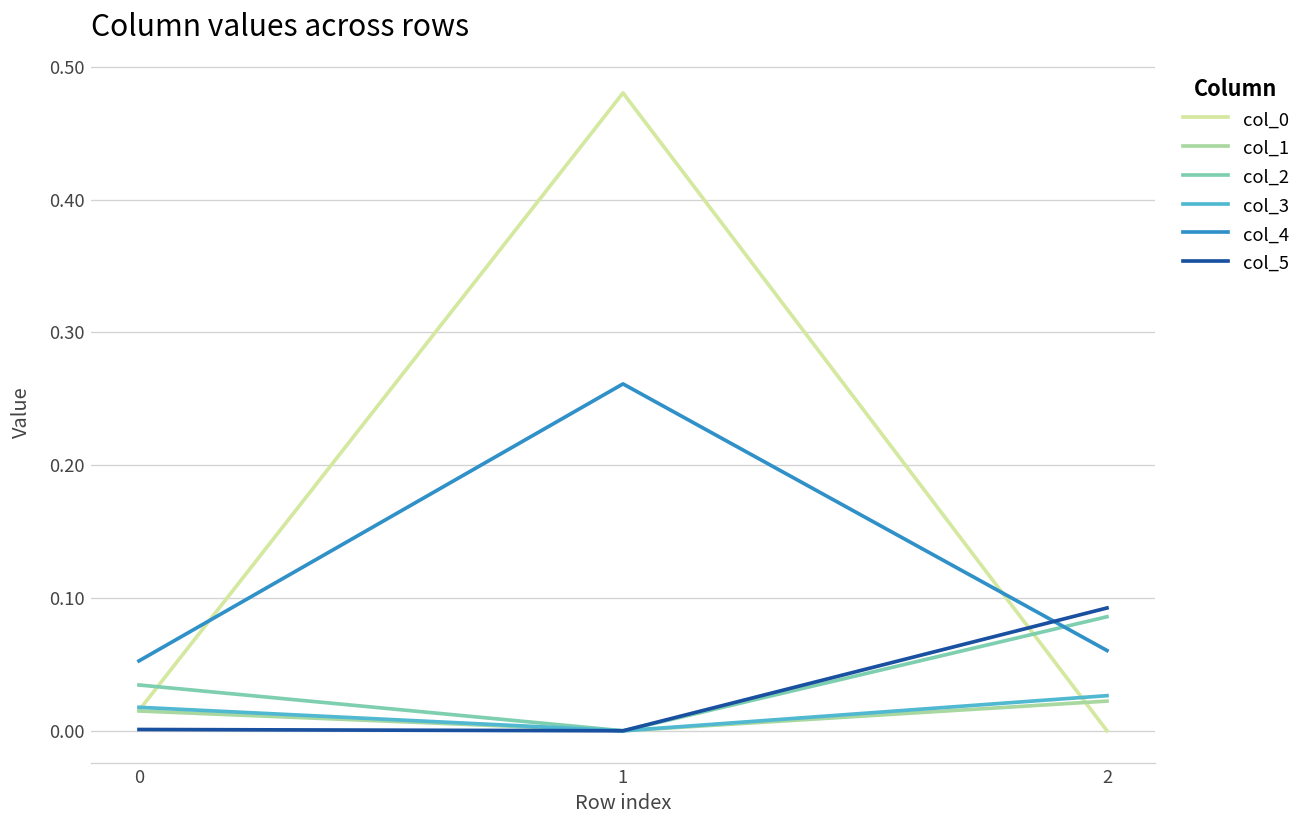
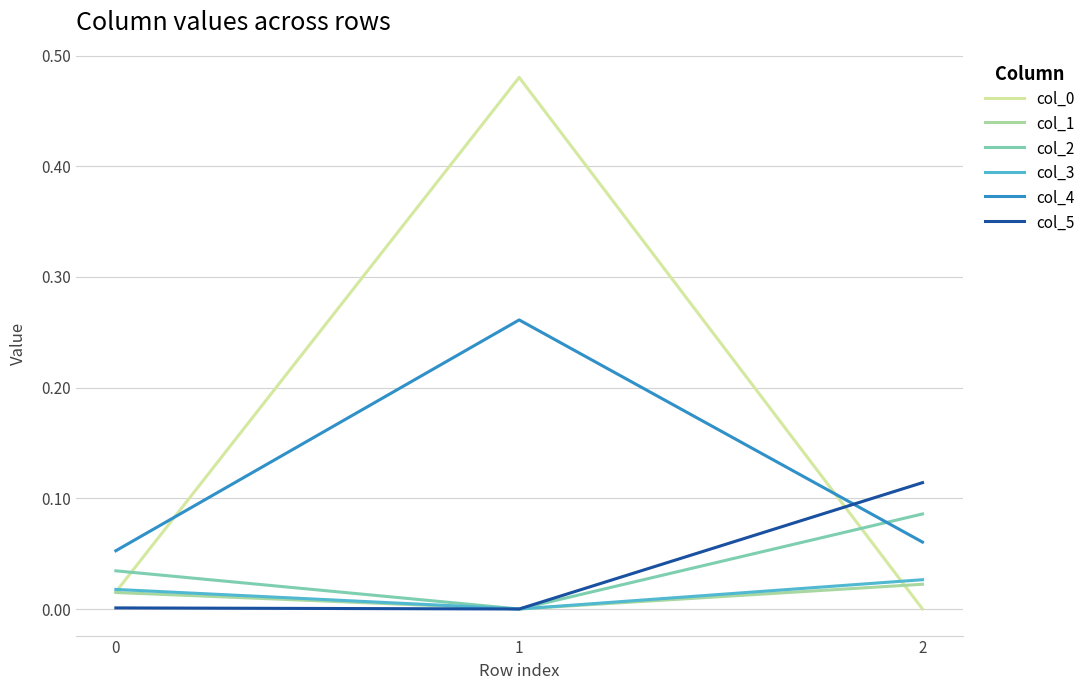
col_5, 2: 0.092 -> 0.114
